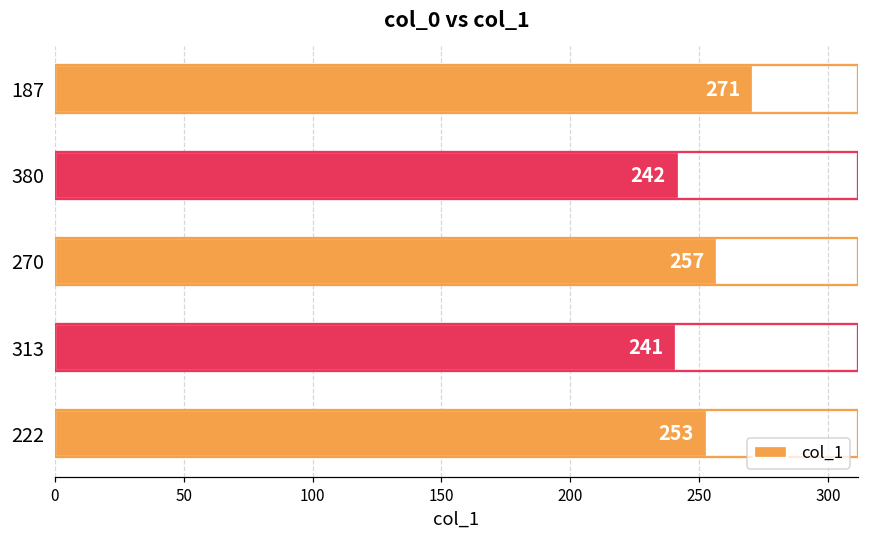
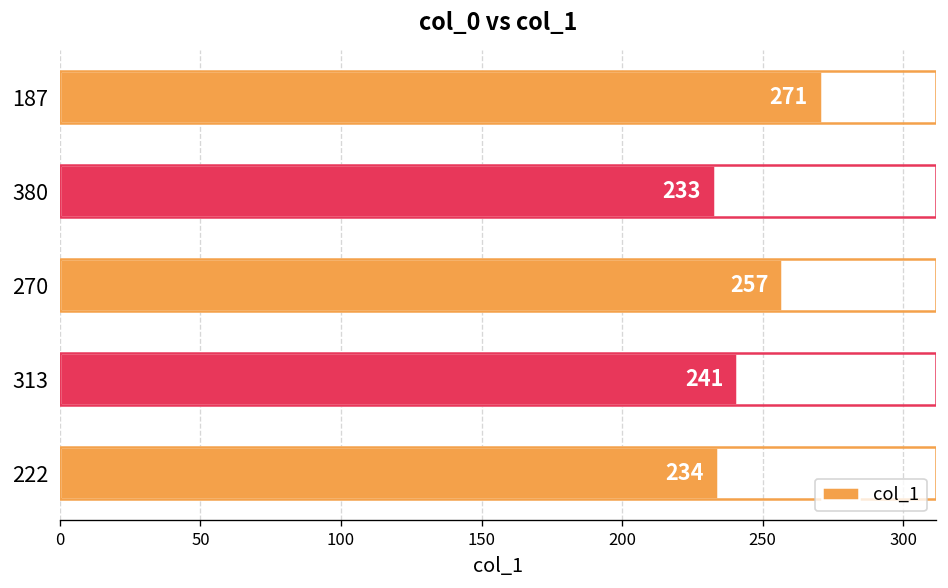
380: 242 -> 233
222: 253 -> 234
